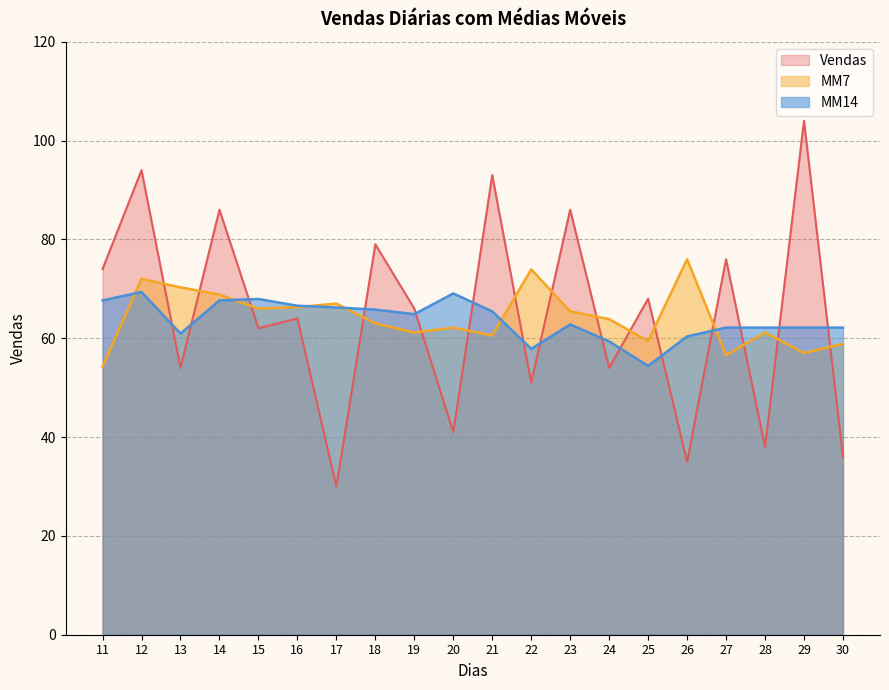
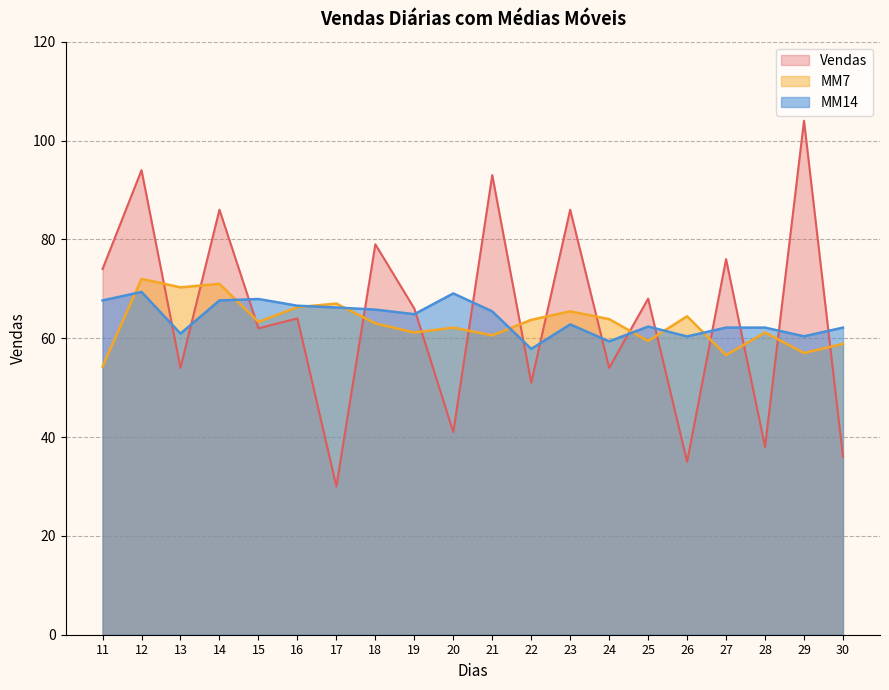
MM7, 14: 69 -> 71
MM7, 15: 66 -> 63
MM7, 22: 74 -> 64
MM14, 25: 54 -> 62
MM7, 26: 76 -> 64
MM14, 29: 62 -> 60
